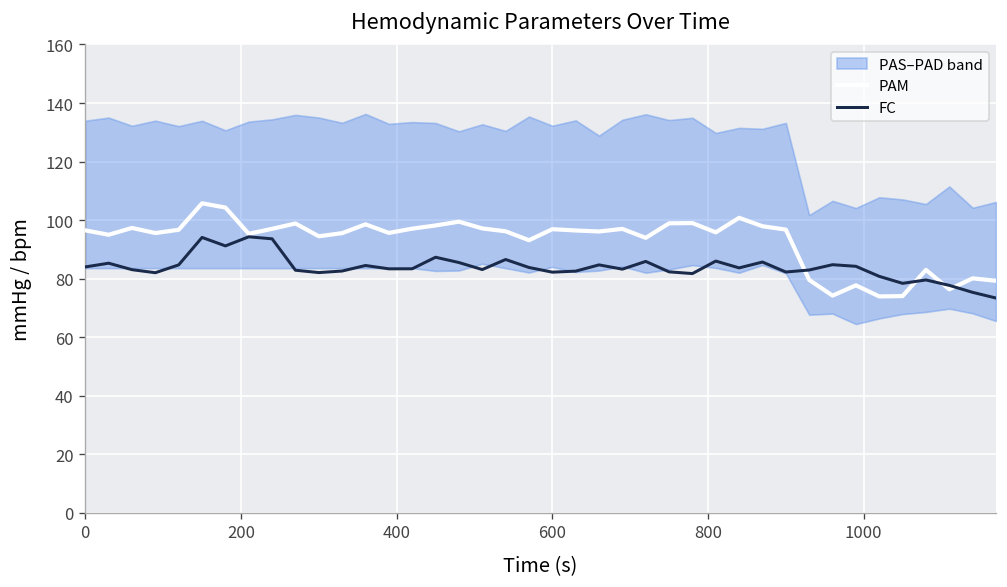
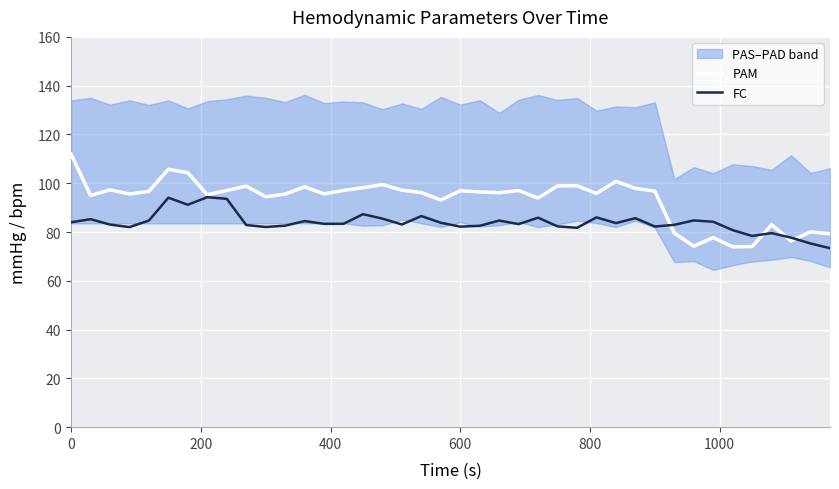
PAM, 0: 96 -> 112
